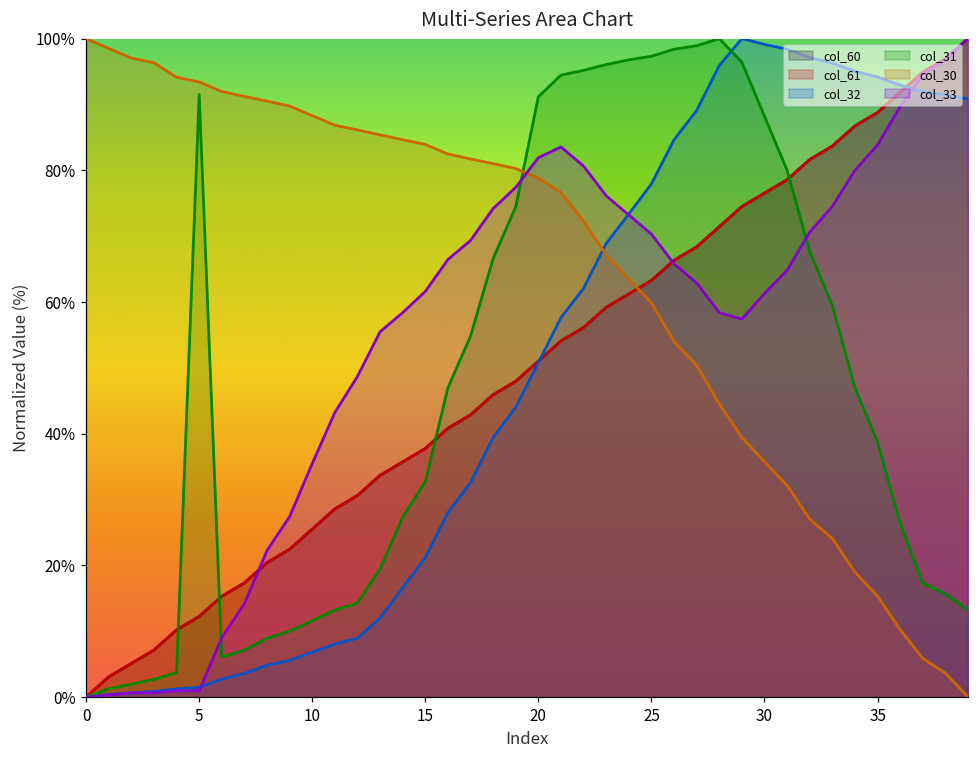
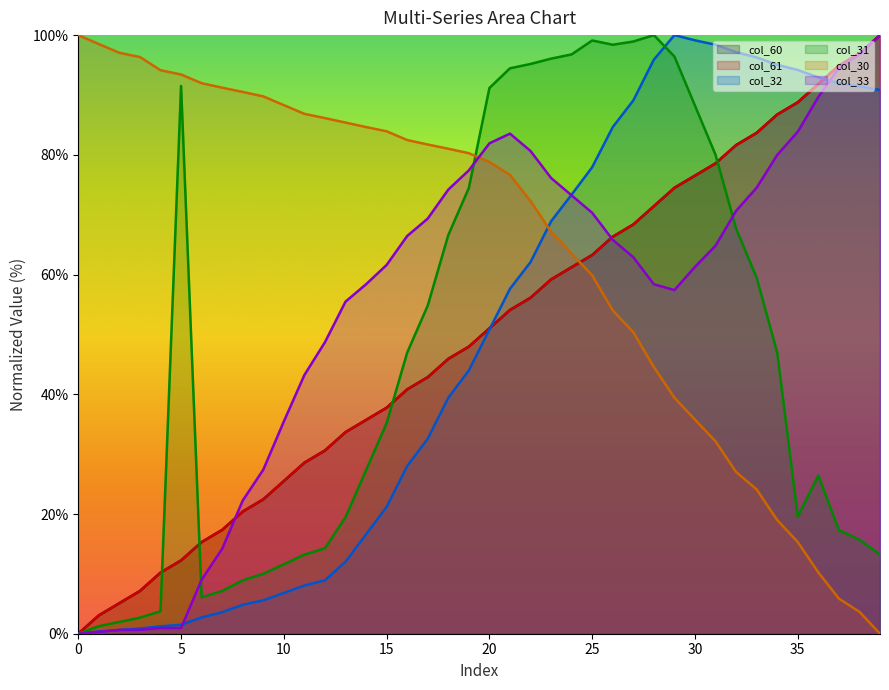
col_31, 15: 33% -> 35%
col_31, 25: 97% -> 99%
col_31, 35: 39% -> 20%
